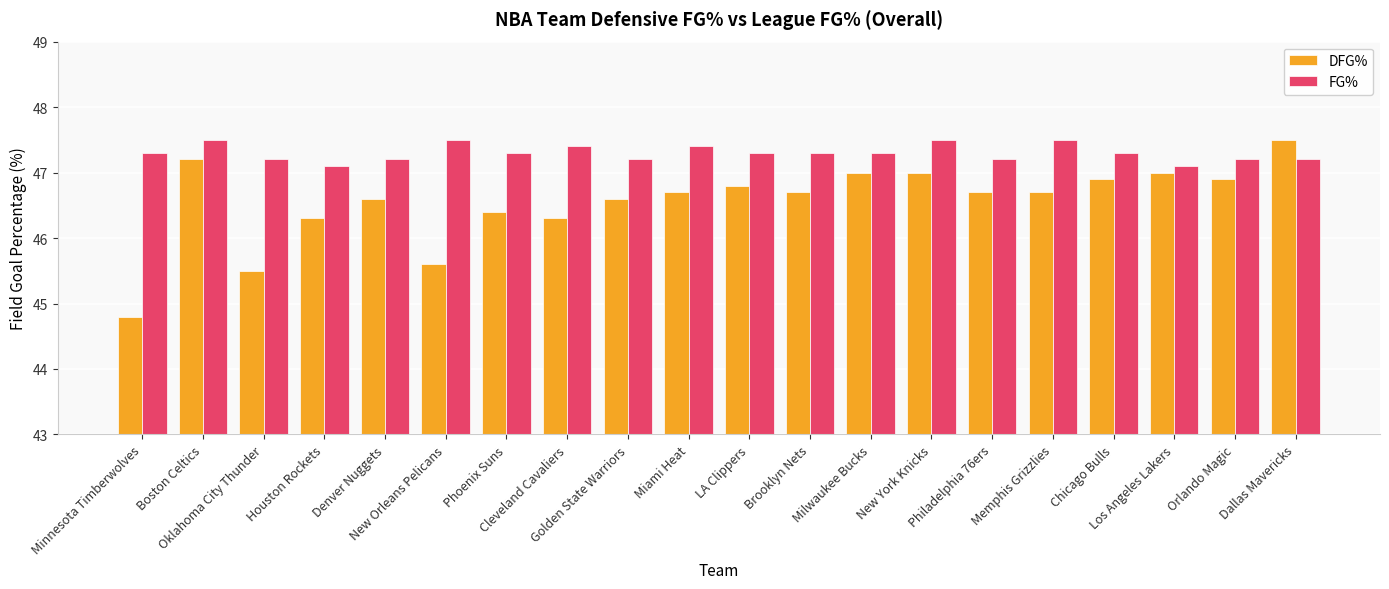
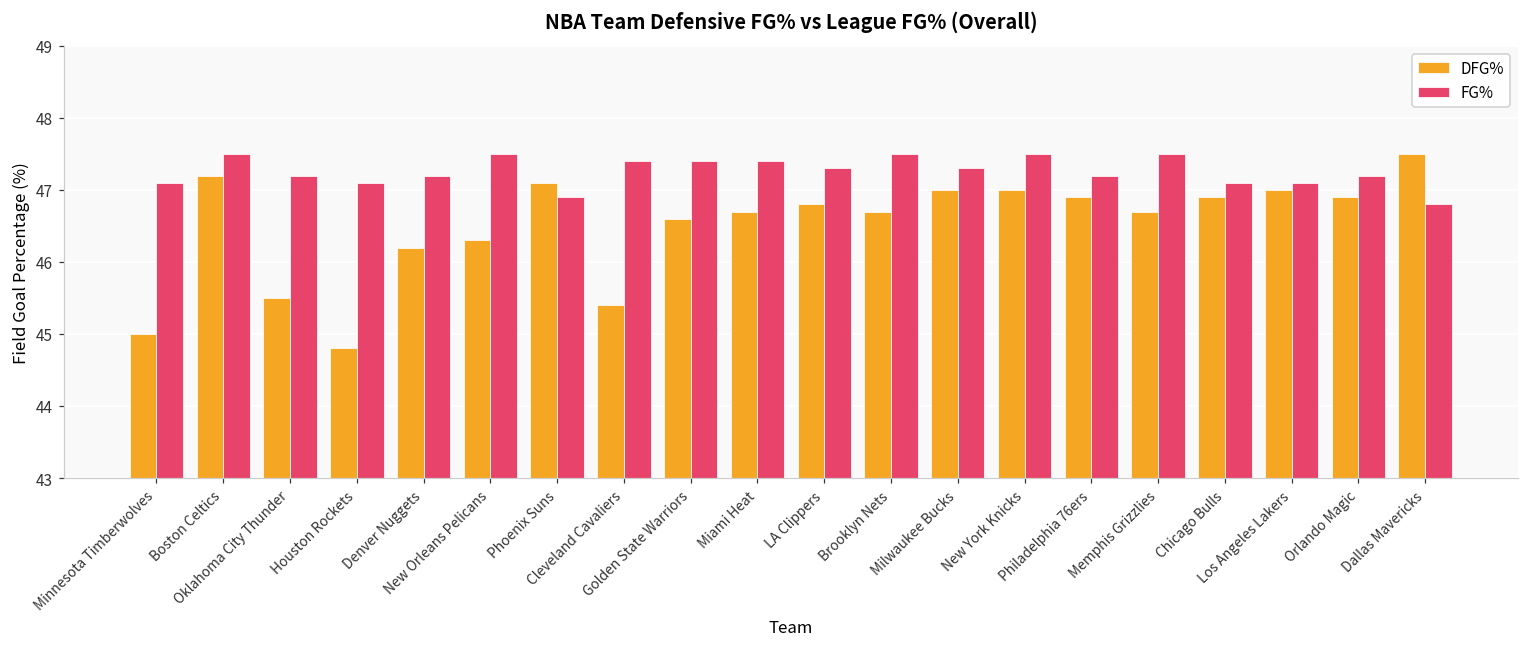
DFG%, Minnesota Timberwolves: 44.8 -> 45.0
FG%, Minnesota Timberwolves: 47.3 -> 47.1
DFG%, Houston Rockets: 46.3 -> 44.8
DFG%, Denver Nuggets: 46.6 -> 46.2
DFG%, New Orleans Pelicans: 45.6 -> 46.3
DFG%, Phoenix Suns: 46.4 -> 47.1
FG%, Phoenix Suns: 47.3 -> 46.9
DFG%, Cleveland Cavaliers: 46.3 -> 45.4
FG%, Golden State Warriors: 47.2 -> 47.4
FG%, Brooklyn Nets: 47.3 -> 47.5
DFG%, Philadelphia 76ers: 46.7 -> 46.9
FG%, Chicago Bulls: 47.3 -> 47.1
FG%, Dallas Mavericks: 47.2 -> 46.8
